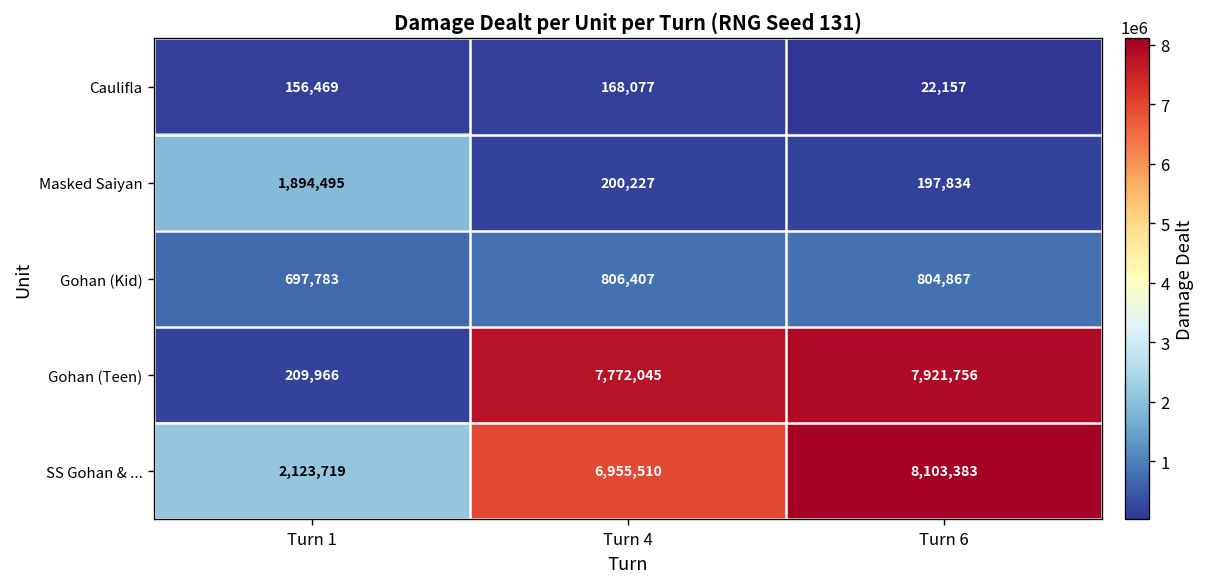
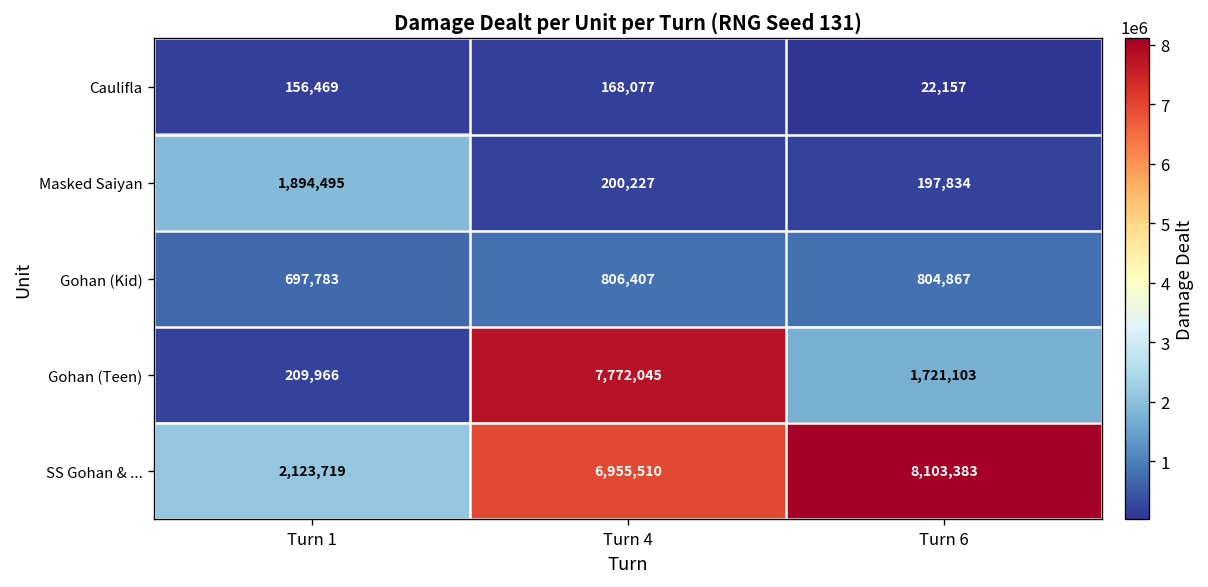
Gohan (Teen), Turn 6: 7,921,756 -> 1,721,103
